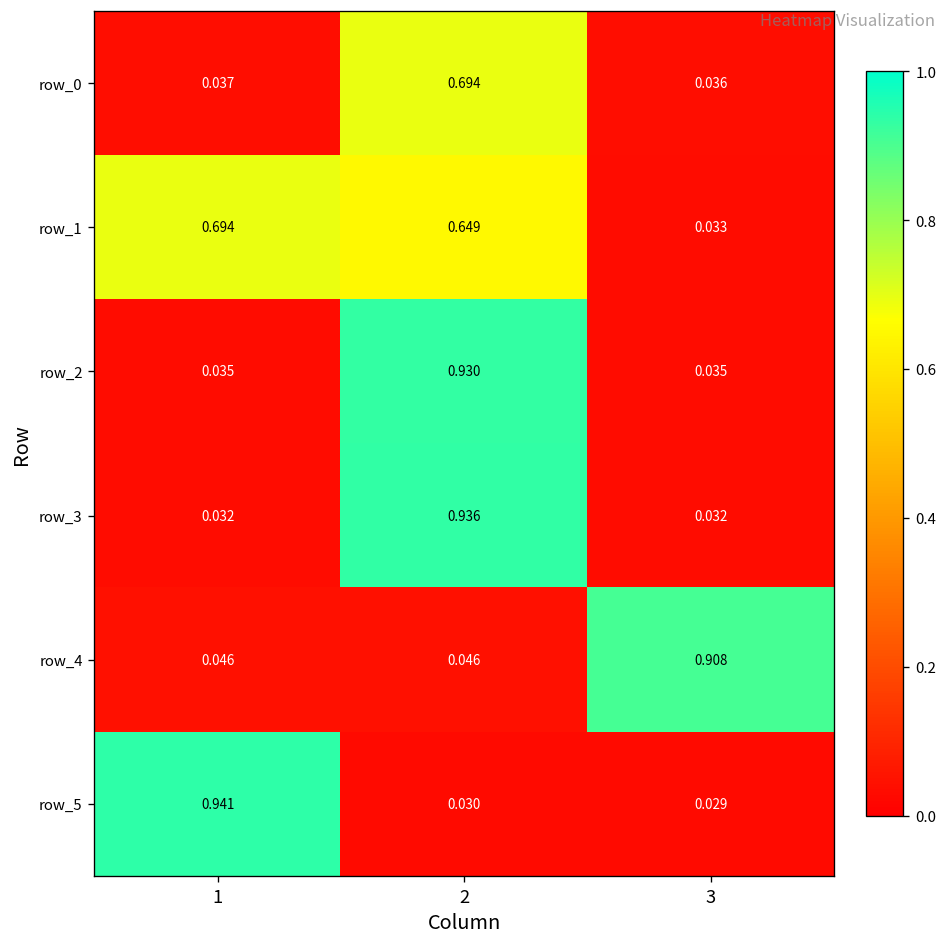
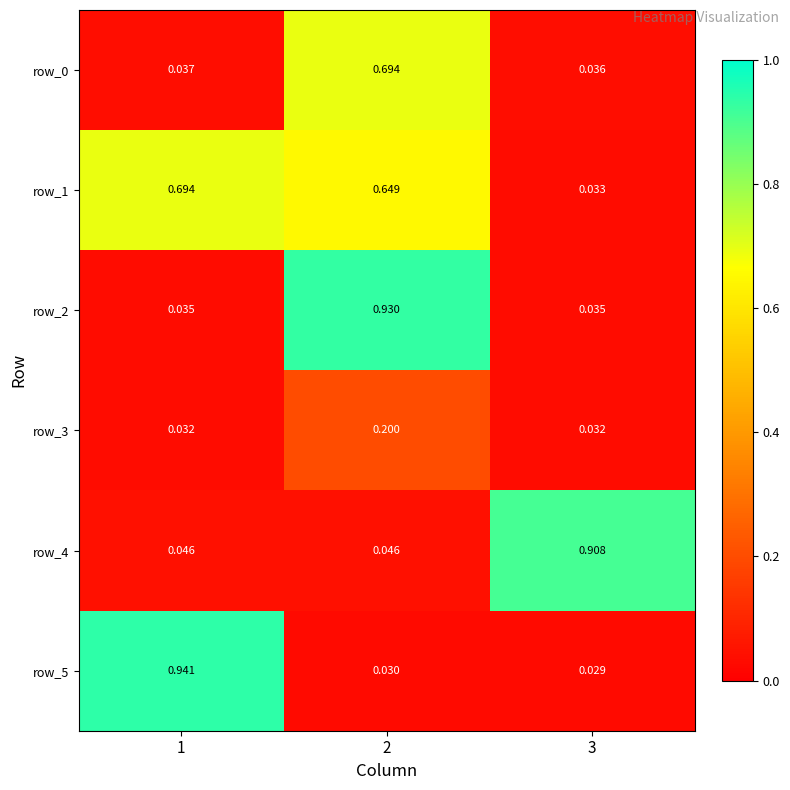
row_3, 2: 0.936 -> 0.200
